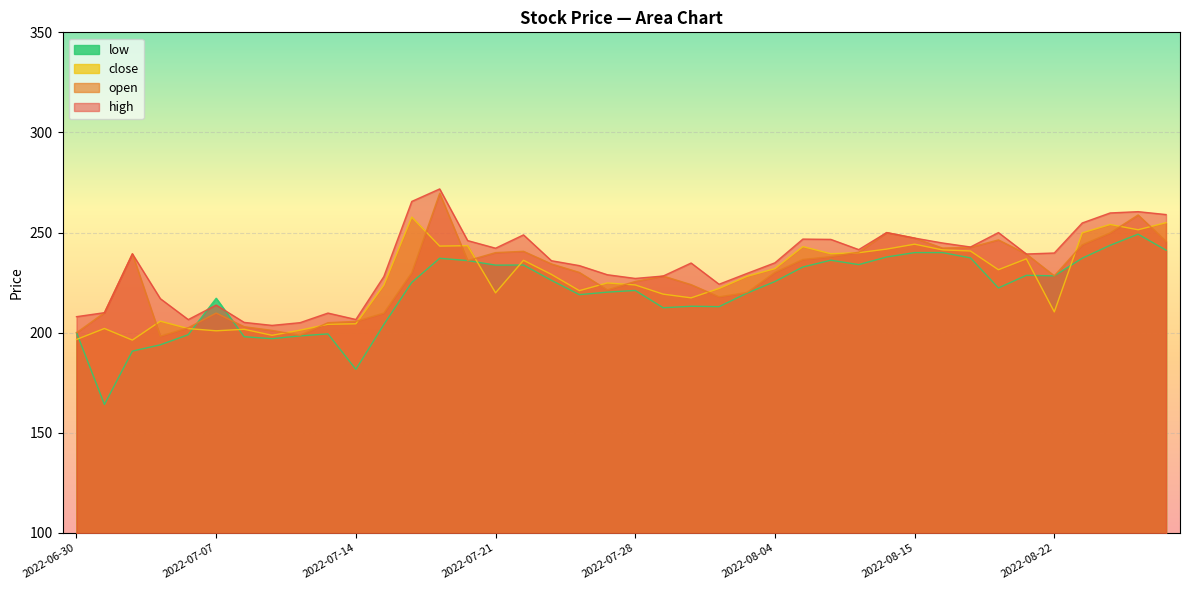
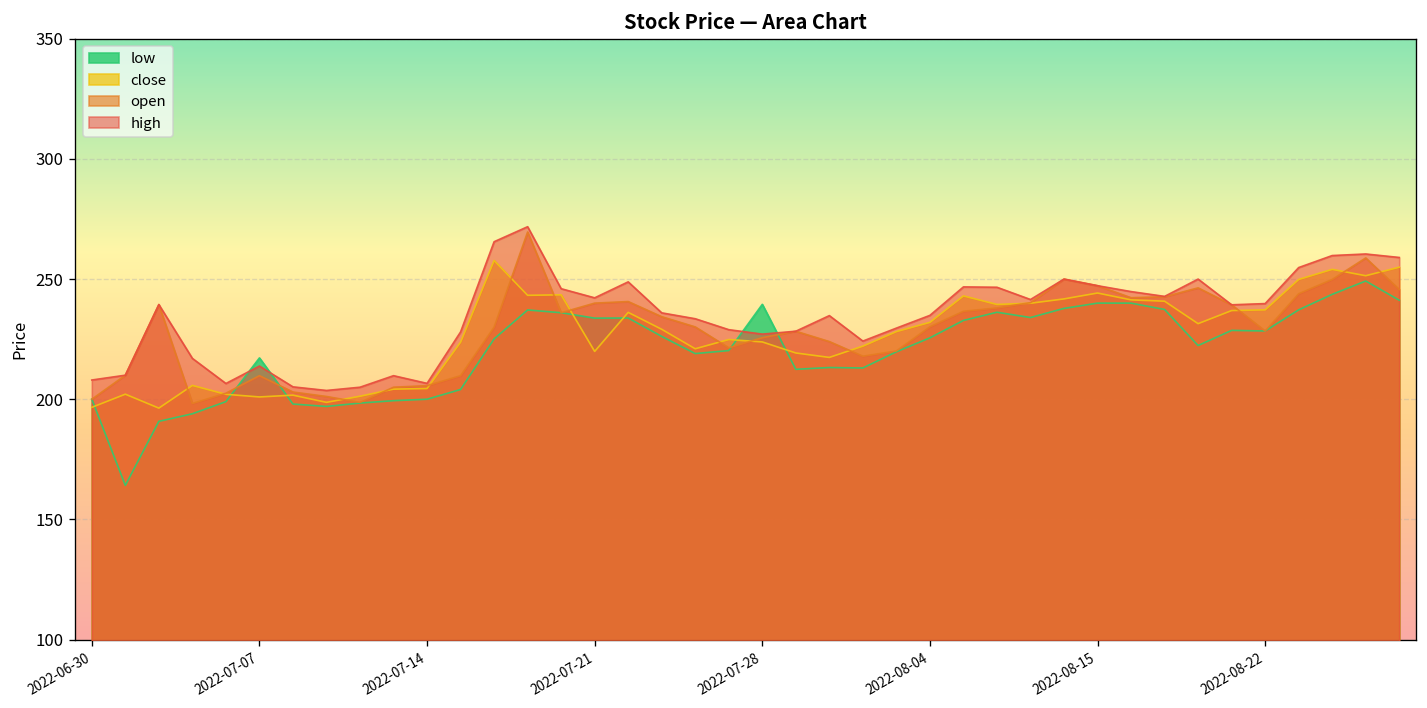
low, 2022-07-14: 182 -> 200
low, 2022-07-28: 221 -> 240
close, 2022-08-22: 210 -> 237
